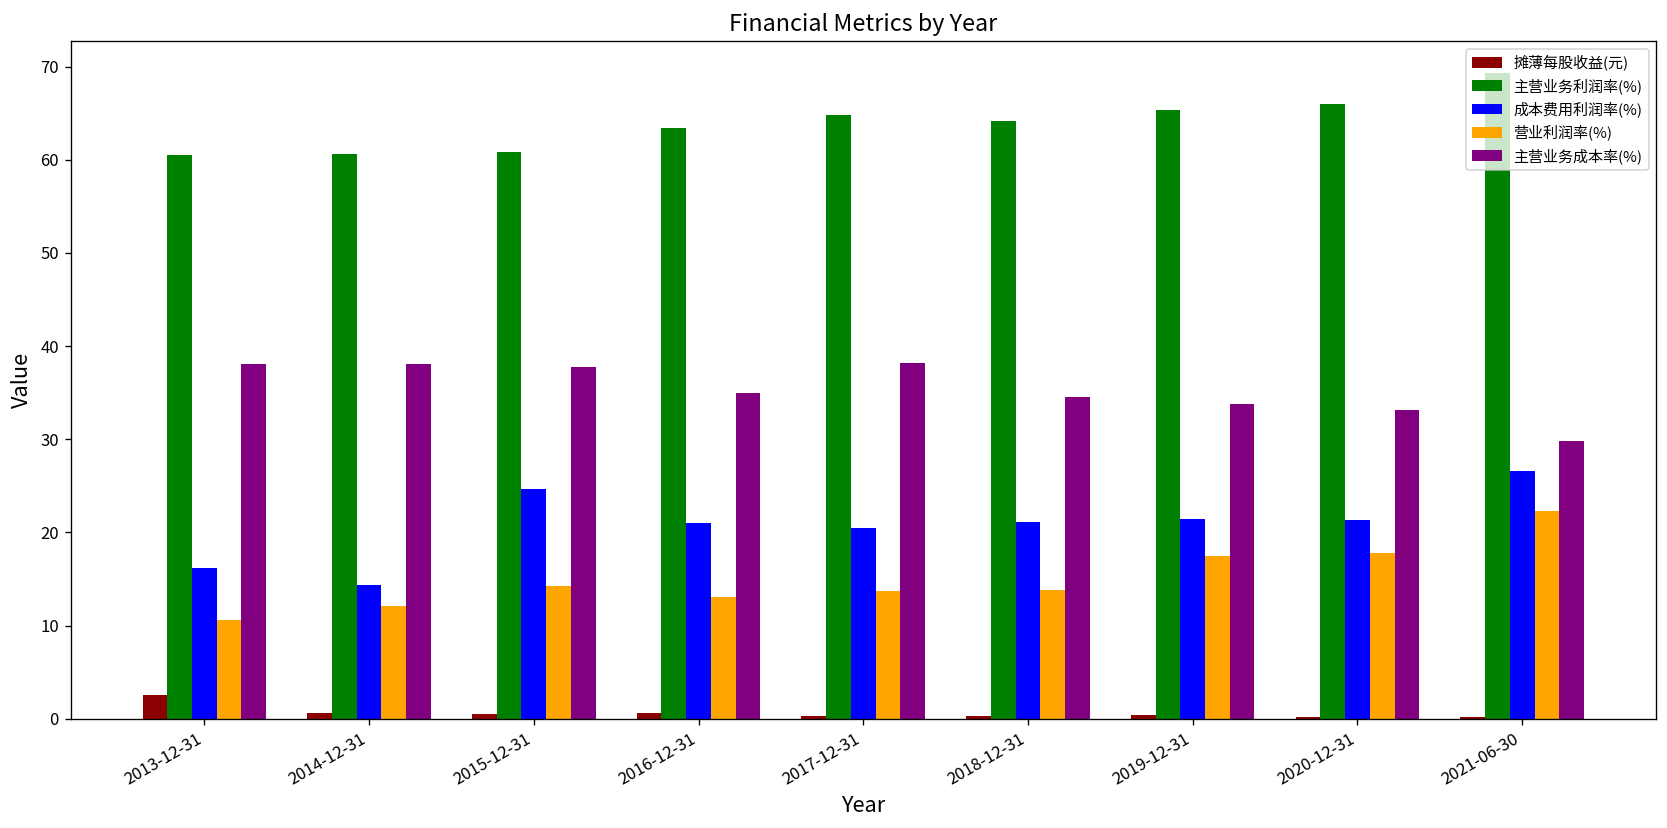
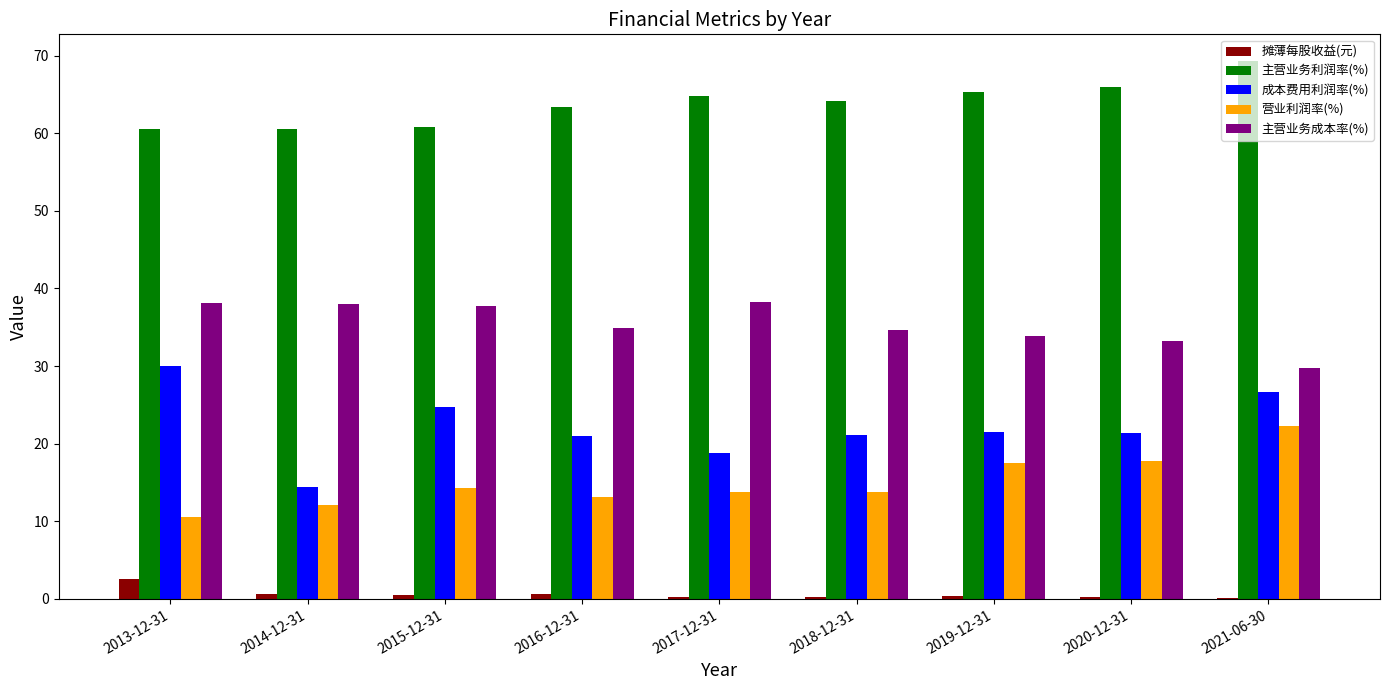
成本费用利润率(%), 2013-12-31: 16 -> 30
成本费用利润率(%), 2017-12-31: 20 -> 19
